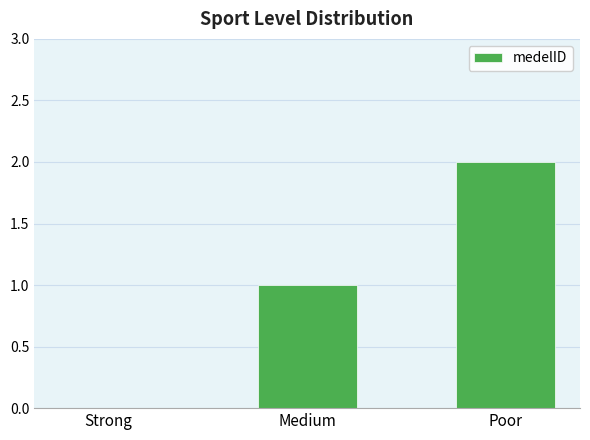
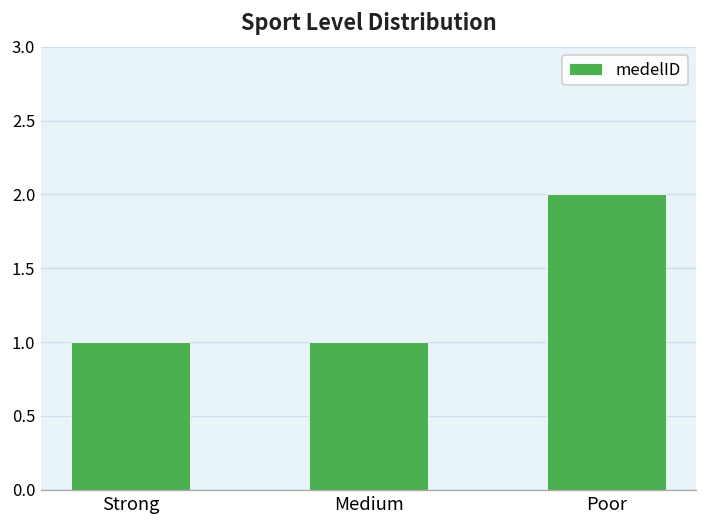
Strong: 0 -> 1
